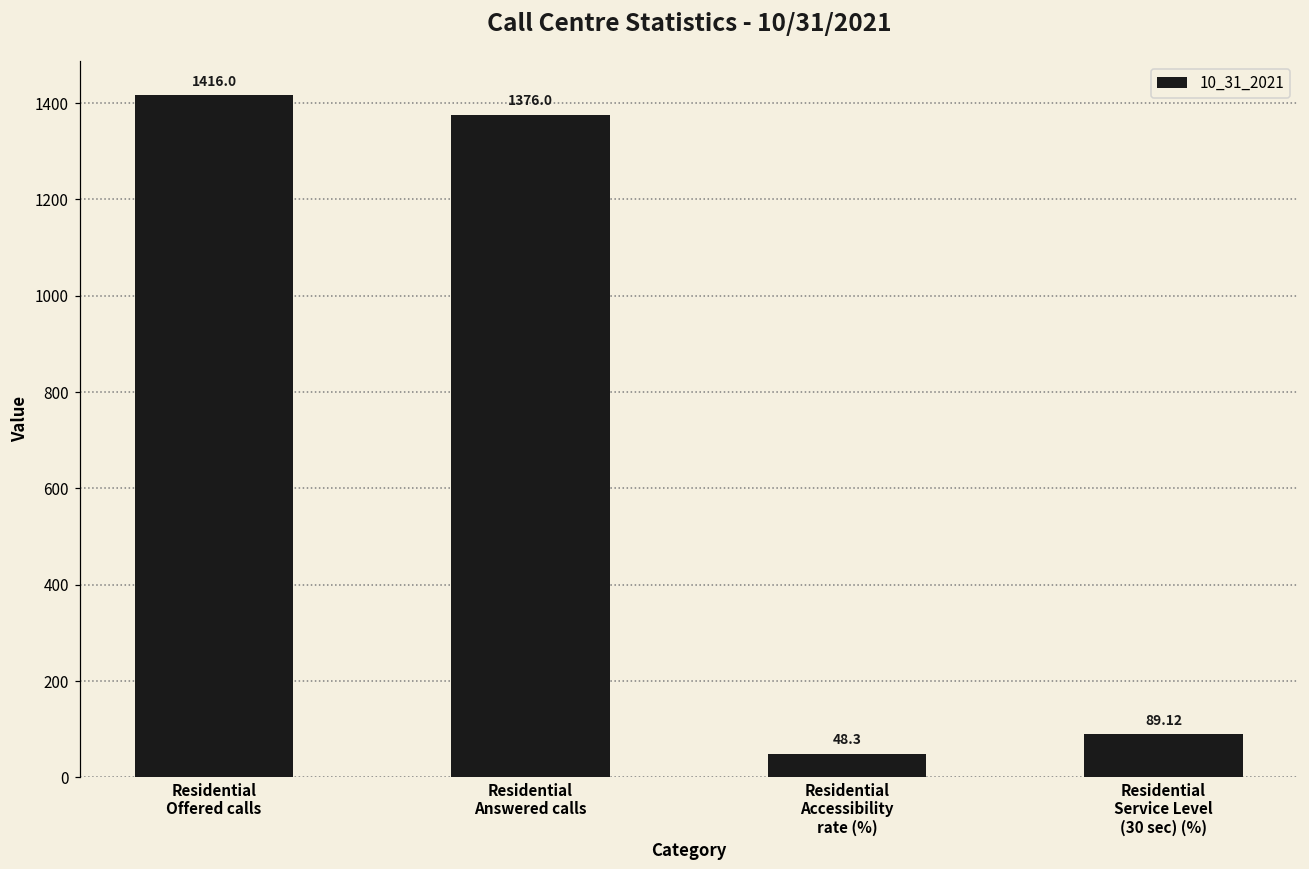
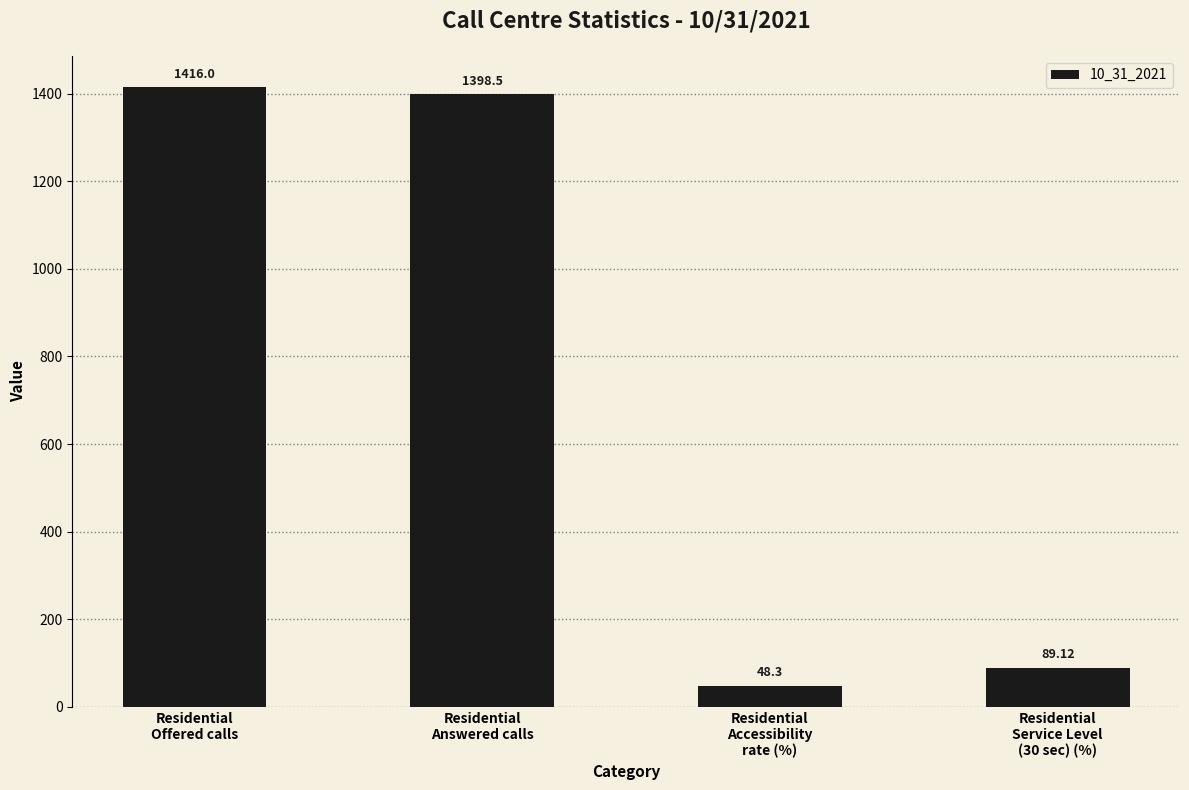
Residential Answered calls: 1376.0 -> 1398.5
